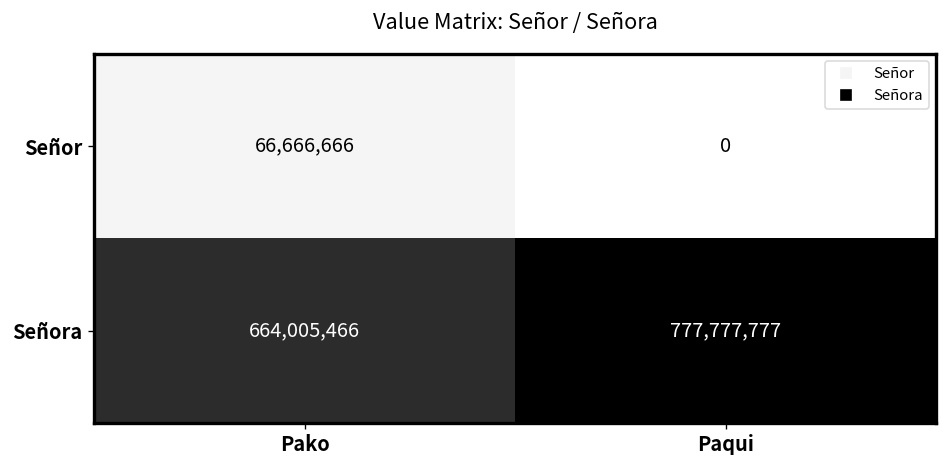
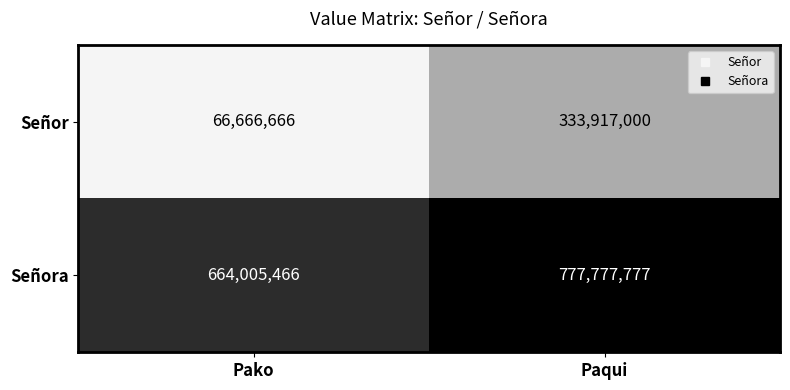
Señor, Paqui: 0 -> 333,917,000
